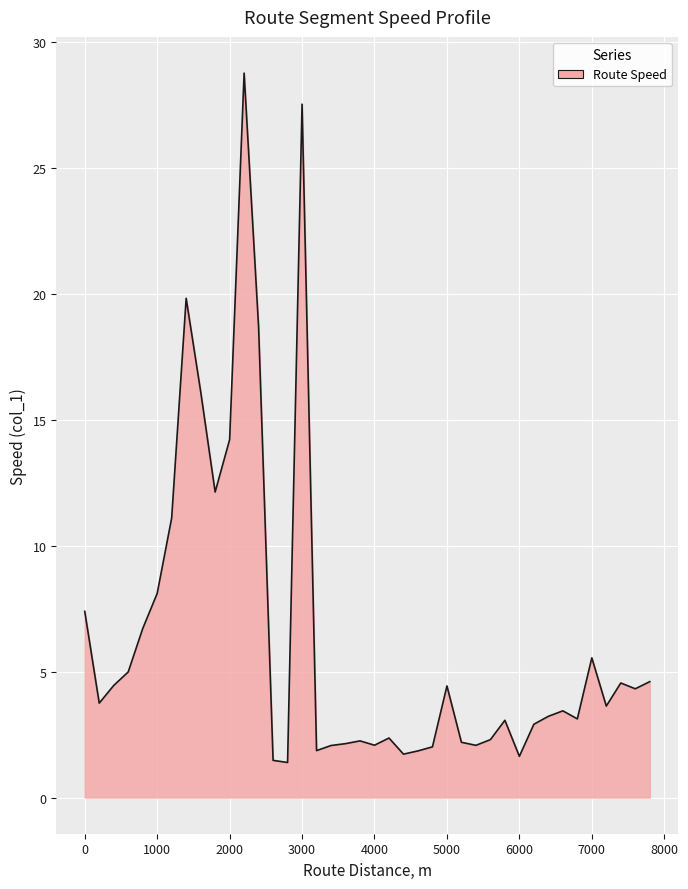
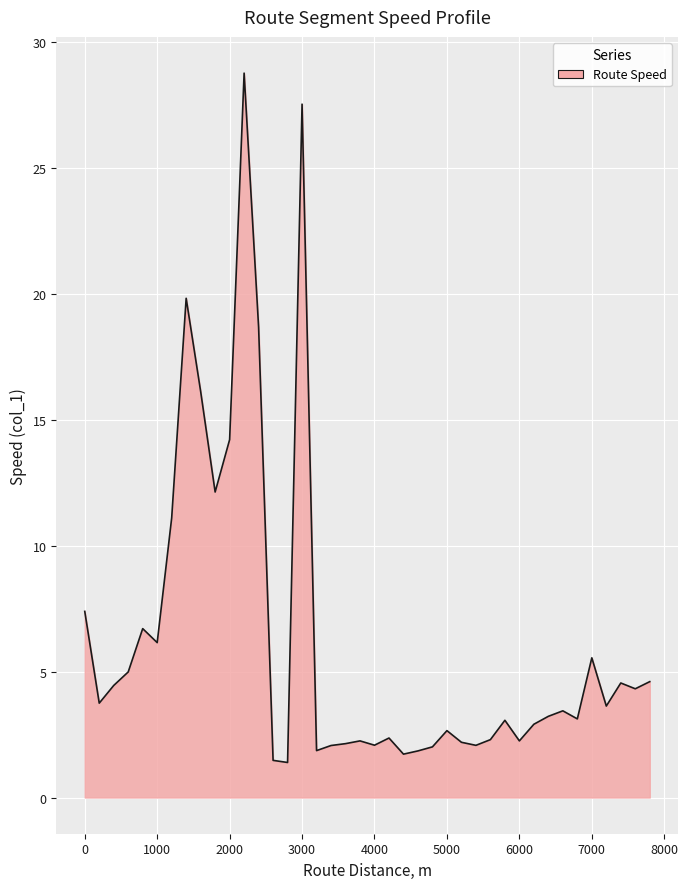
1000: 8.1 -> 6.1
5000: 4.4 -> 2.7
6000: 1.6 -> 2.2
